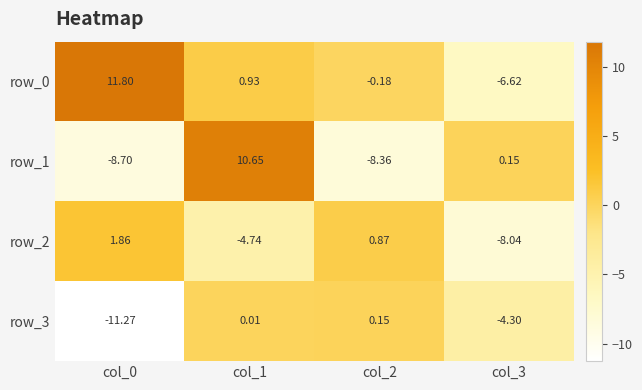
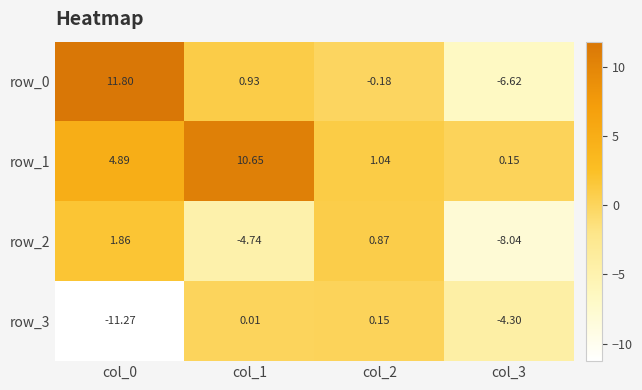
row_1, col_0: -8.70 -> 4.89
row_1, col_2: -8.36 -> 1.04
